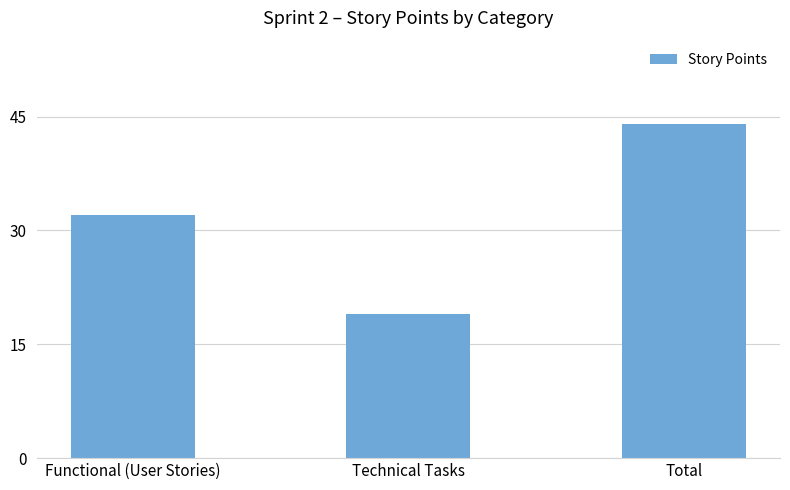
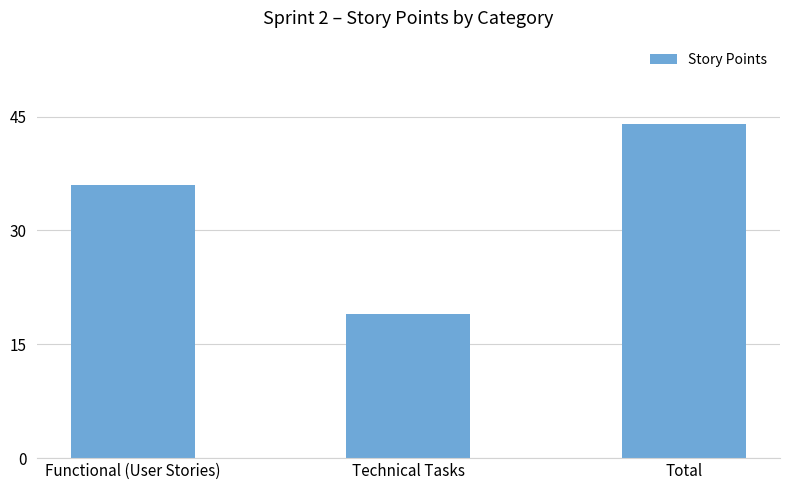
Functional (User Stories): 32 -> 36
